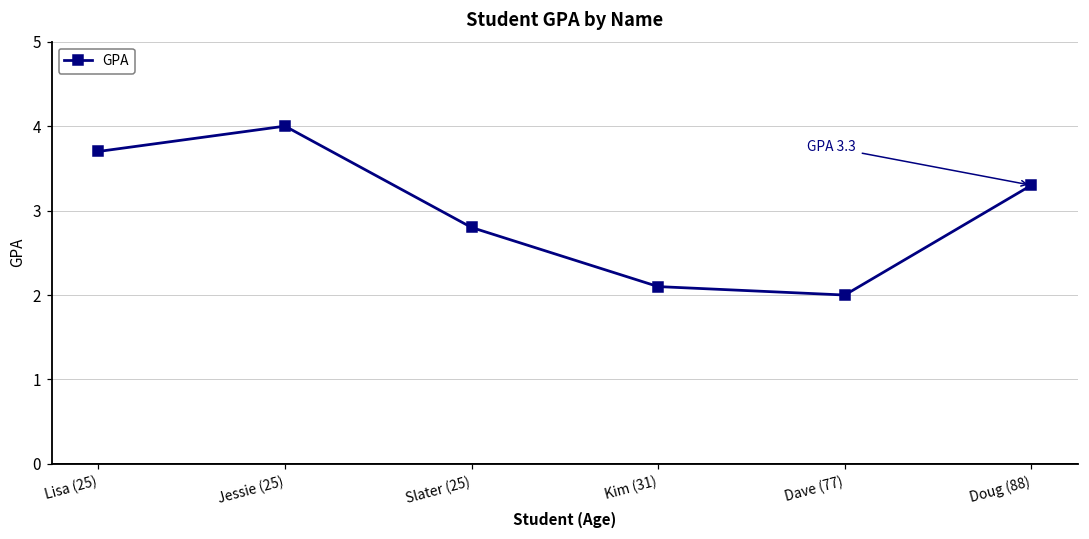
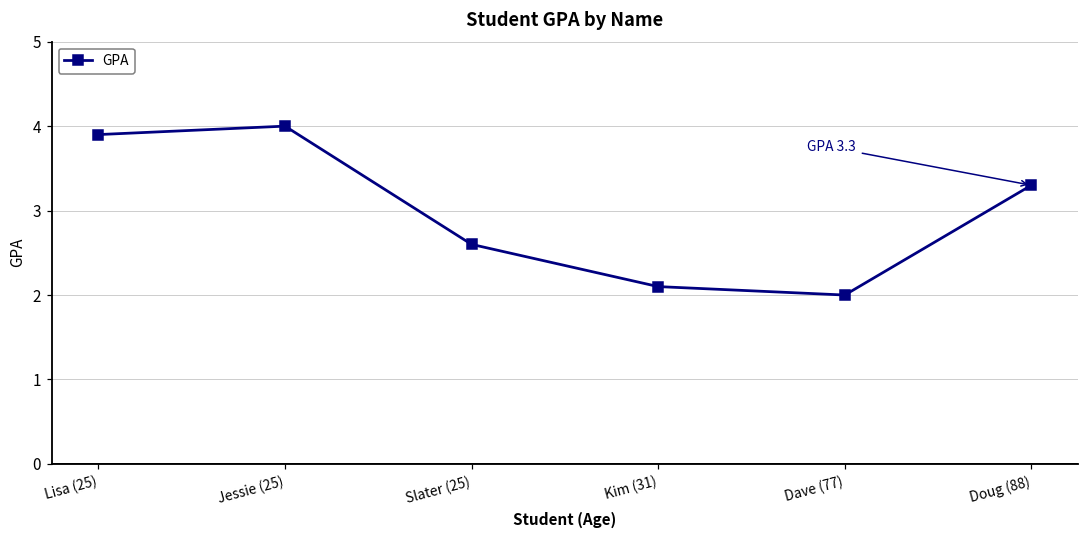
Lisa (25): 3.7 -> 3.9
Slater (25): 2.8 -> 2.6
